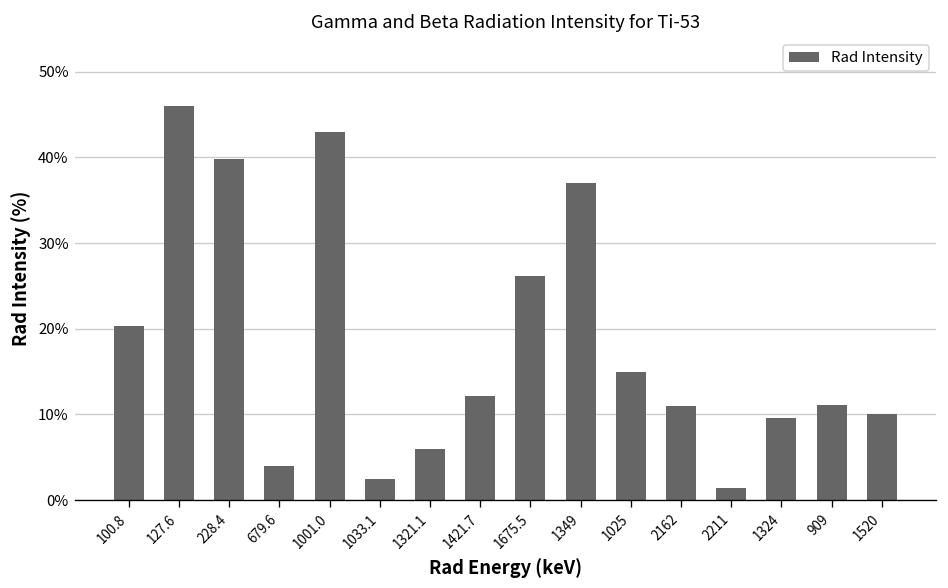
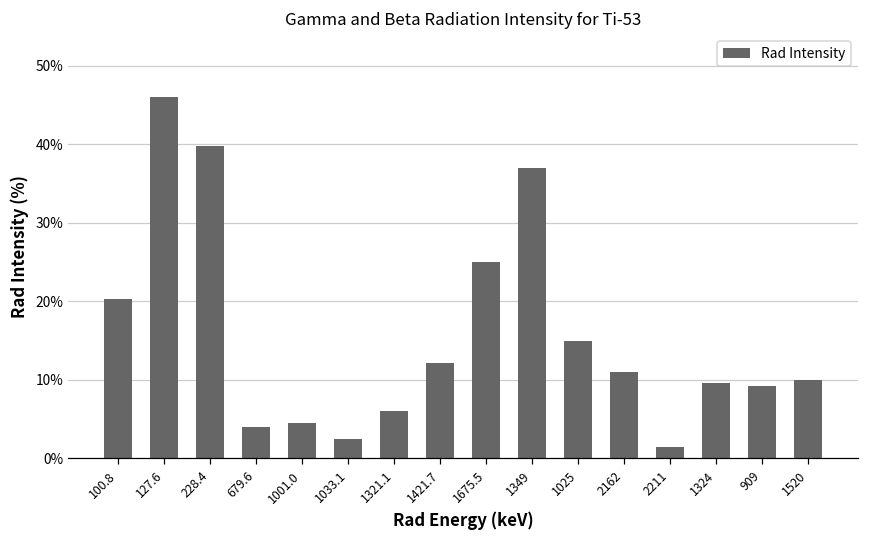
1001.0: 43% -> 5%
1675.5: 26% -> 25%
909: 11% -> 9%
